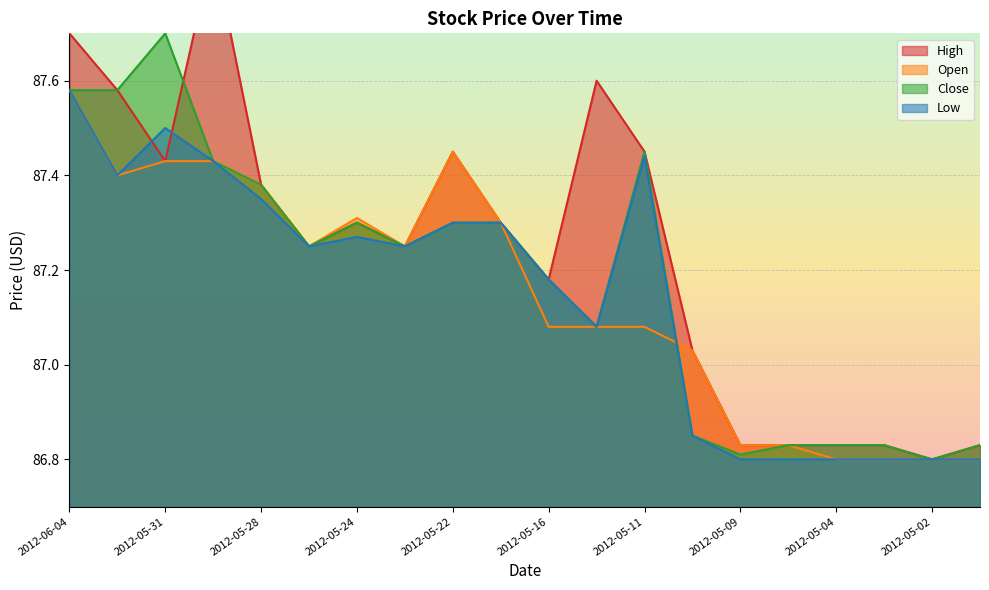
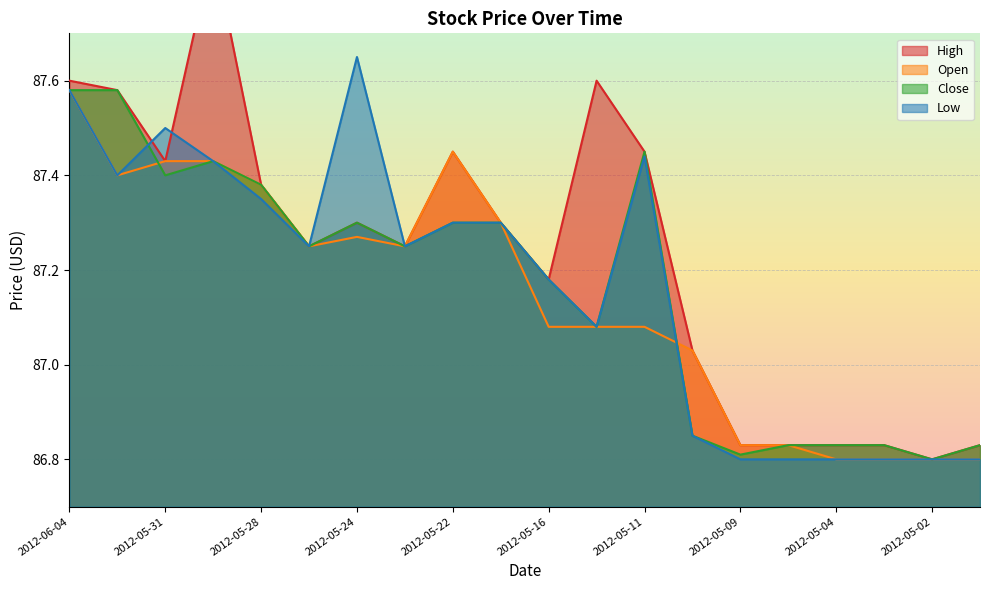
High, 2012-06-04: 87.7 -> 87.6
Close, 2012-05-31: 87.7 -> 87.4
Open, 2012-05-24: 87.31 -> 87.27
Low, 2012-05-24: 87.27 -> 87.65
